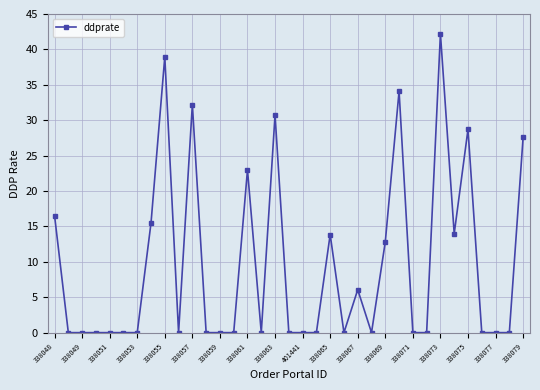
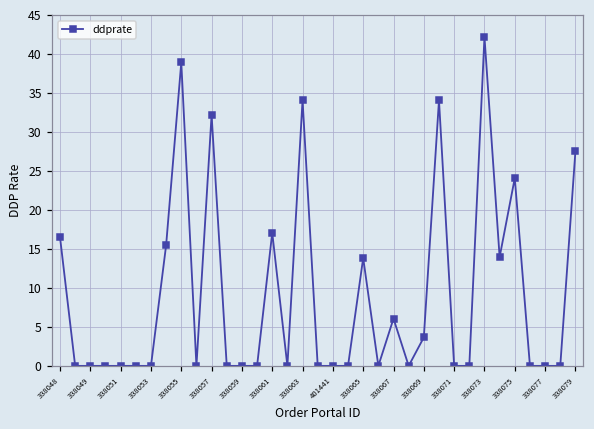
338061: 23 -> 17
338063: 31 -> 34
338069: 13 -> 4
338075: 29 -> 24
